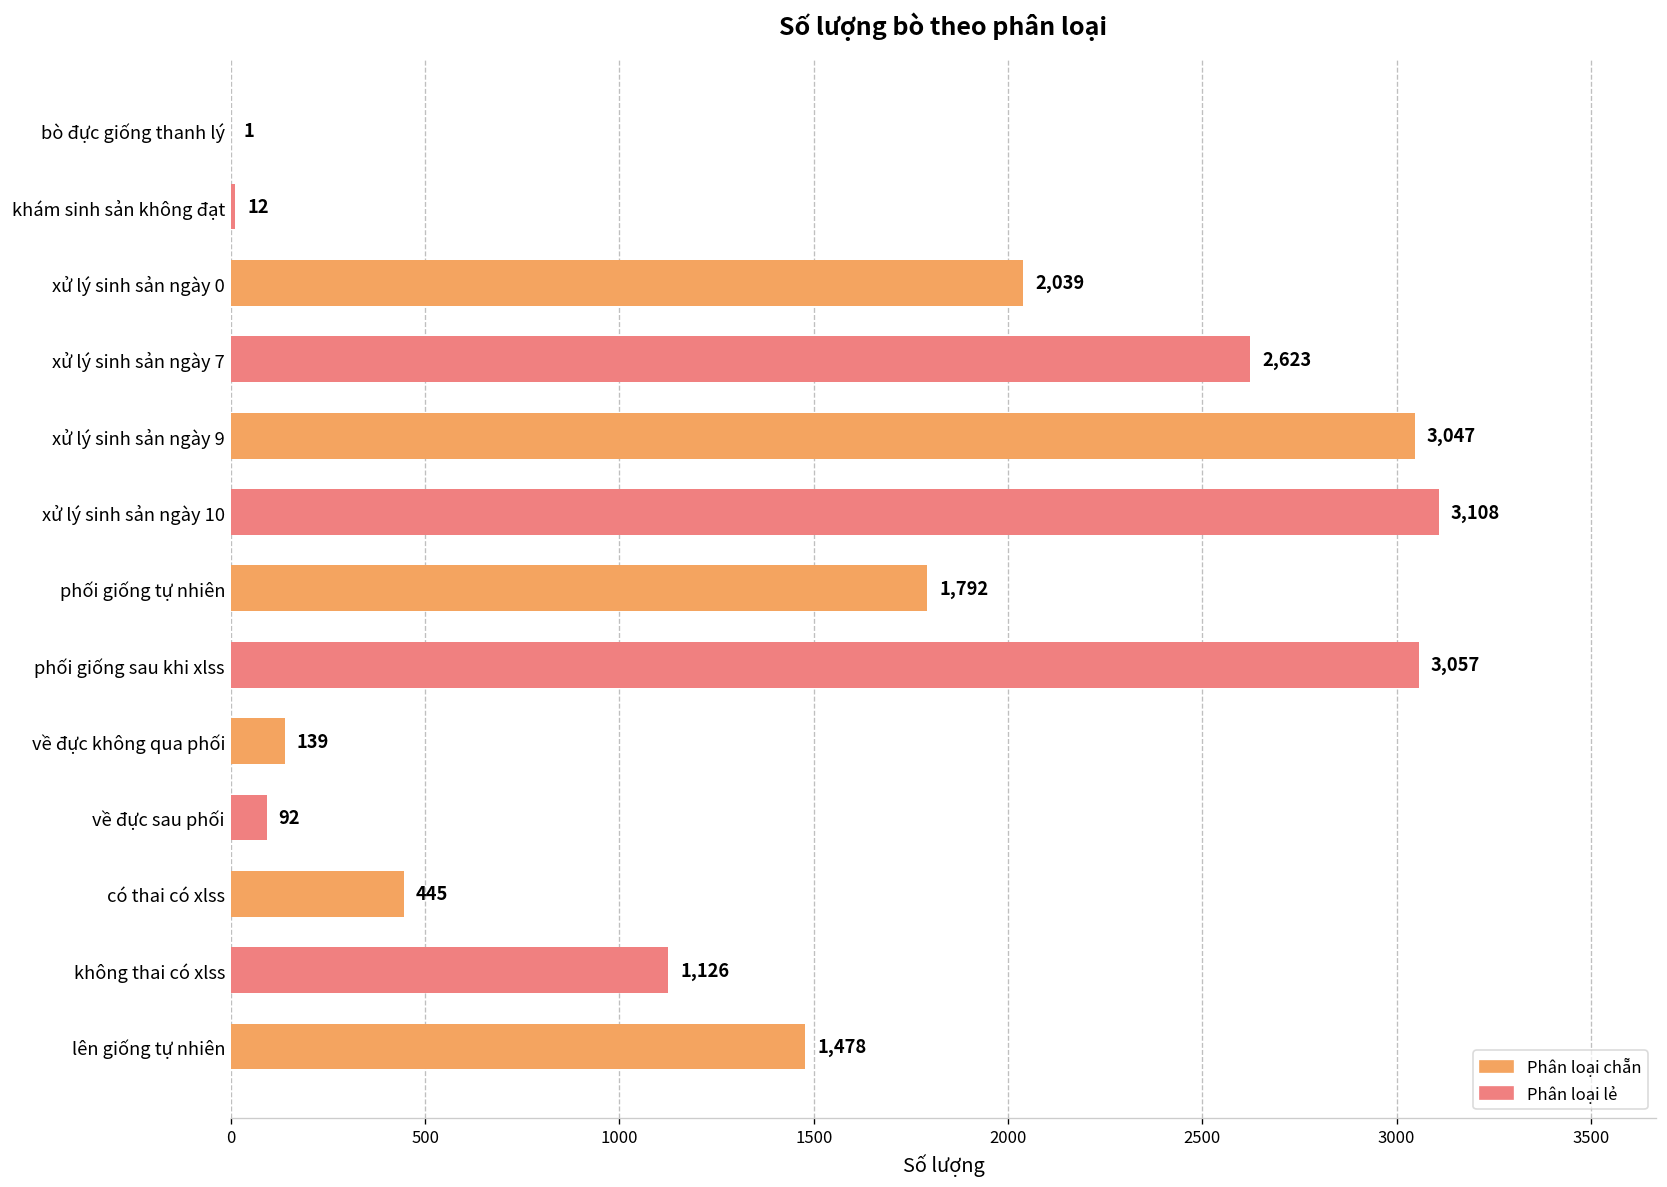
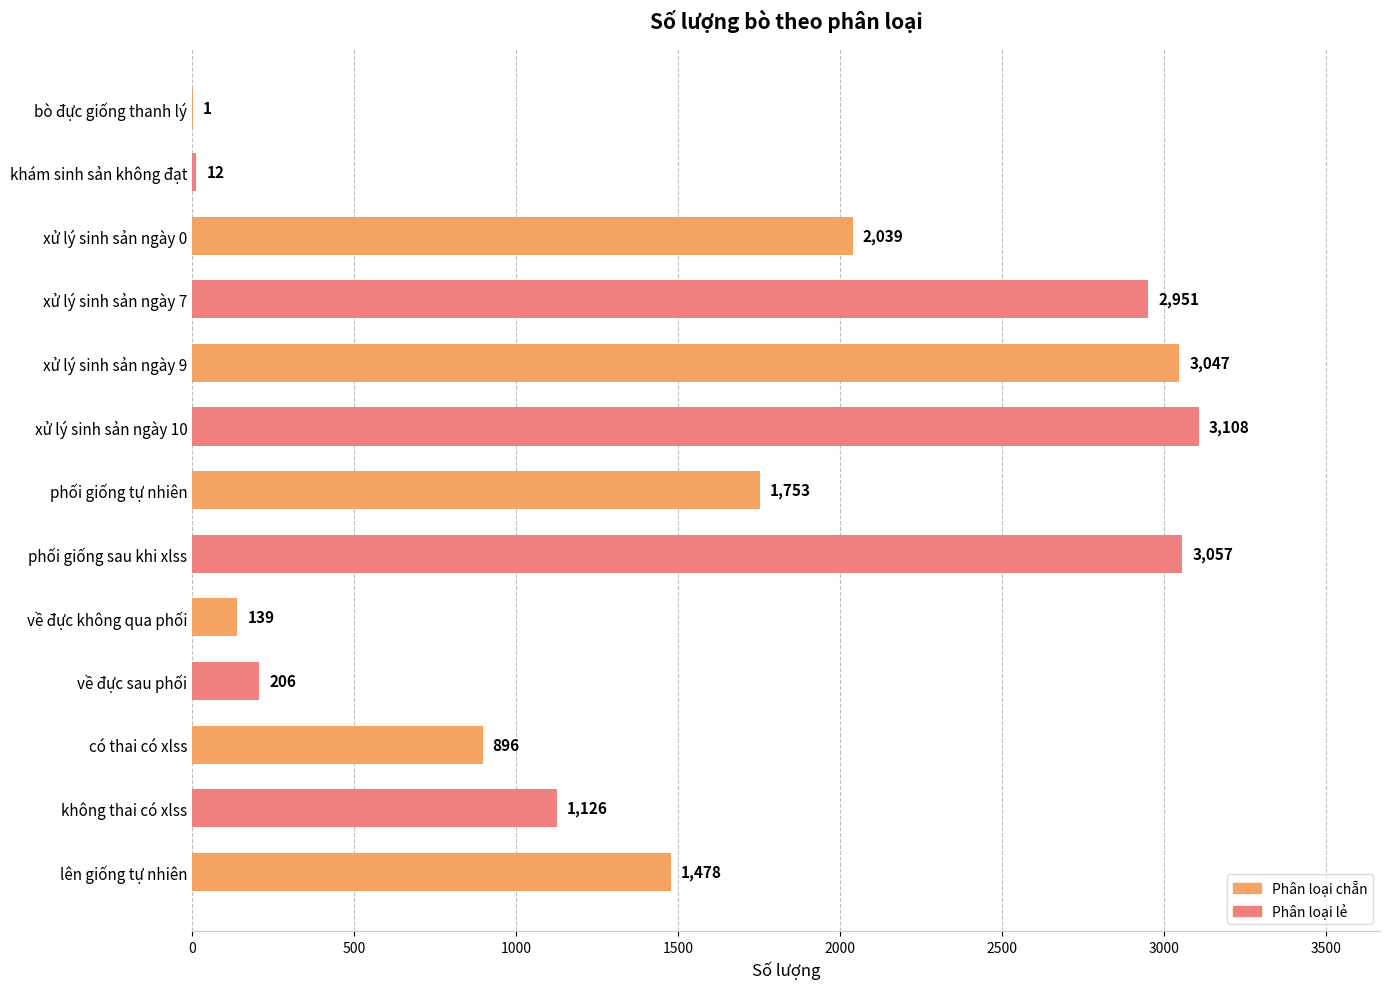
xử lý sinh sản ngày 7: 2,623 -> 2,951
phối giống tự nhiên: 1,792 -> 1,753
về đực sau phối: 92 -> 206
có thai có xlss: 445 -> 896
